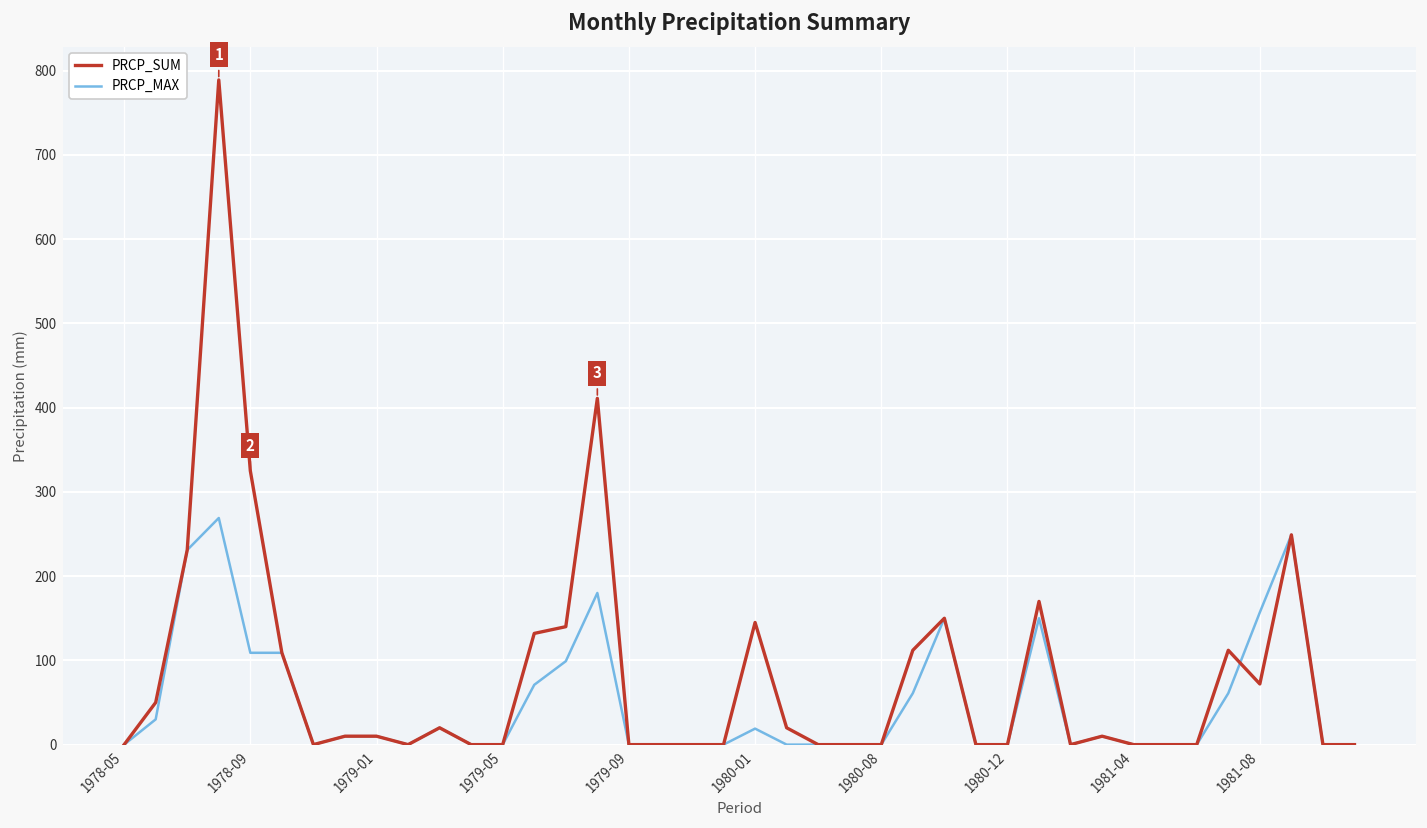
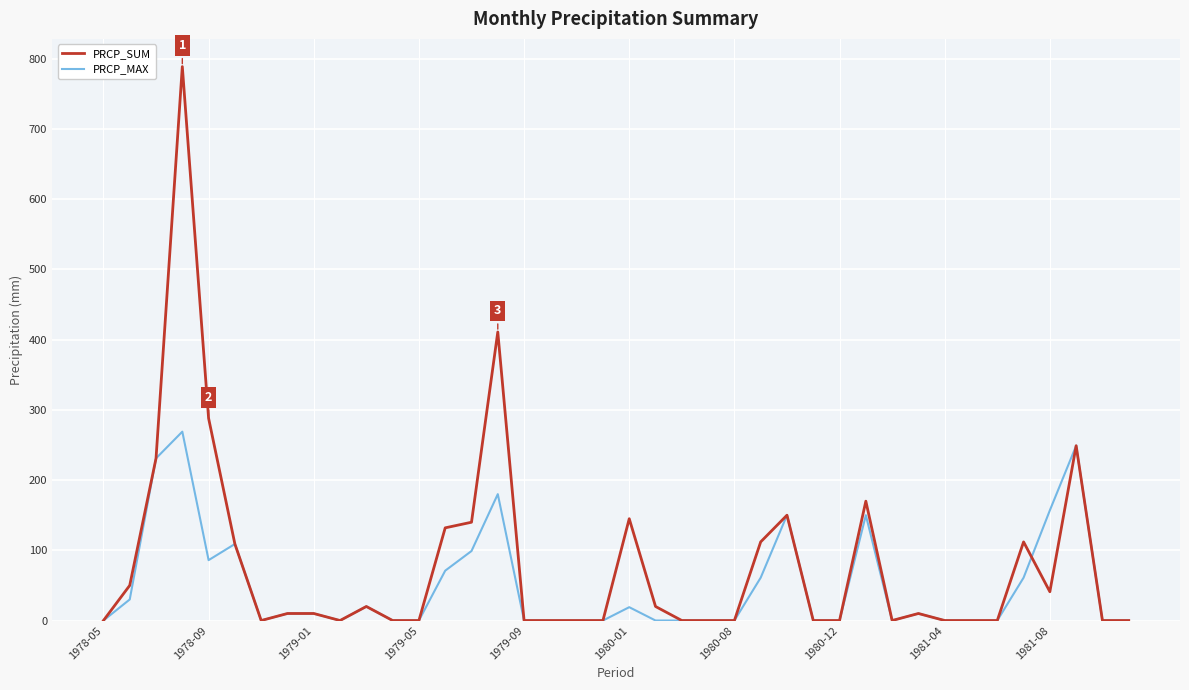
PRCP_SUM, 1978-09: 330 -> 290
PRCP_MAX, 1978-09: 110 -> 90
PRCP_SUM, 1981-08: 70 -> 40
